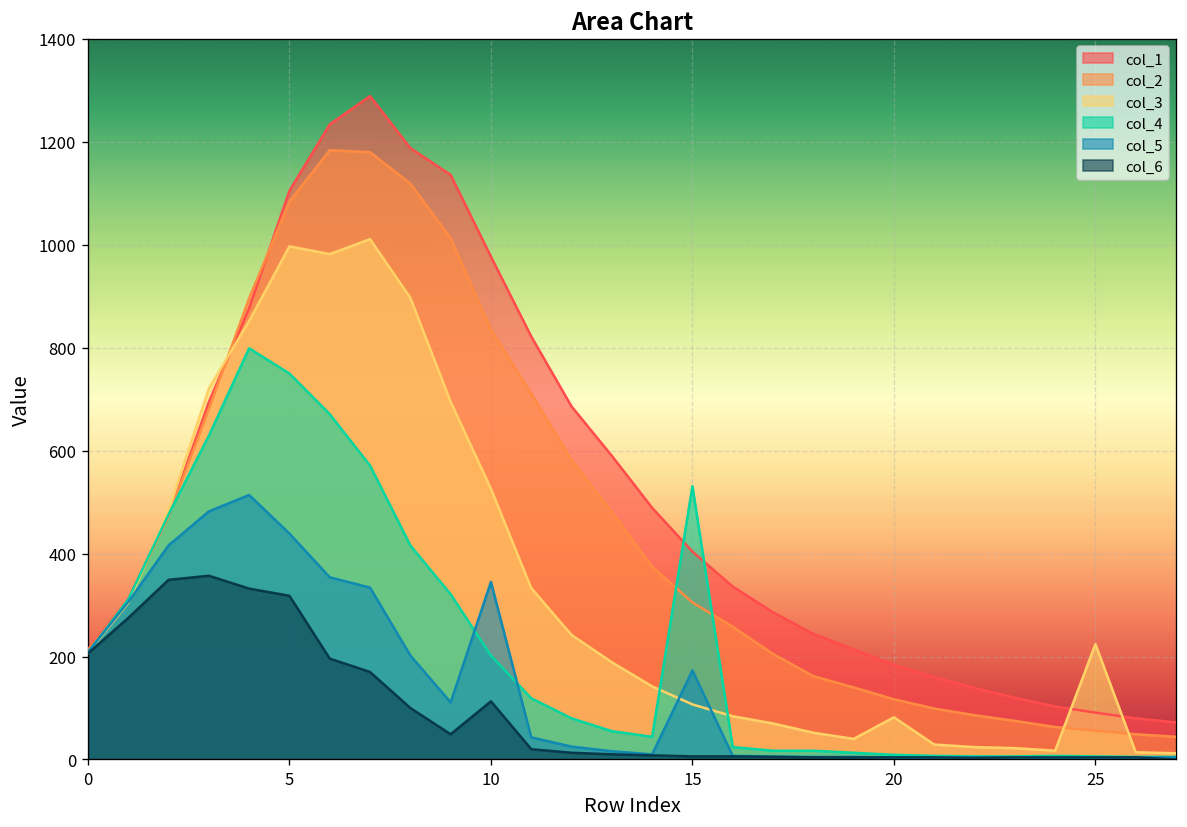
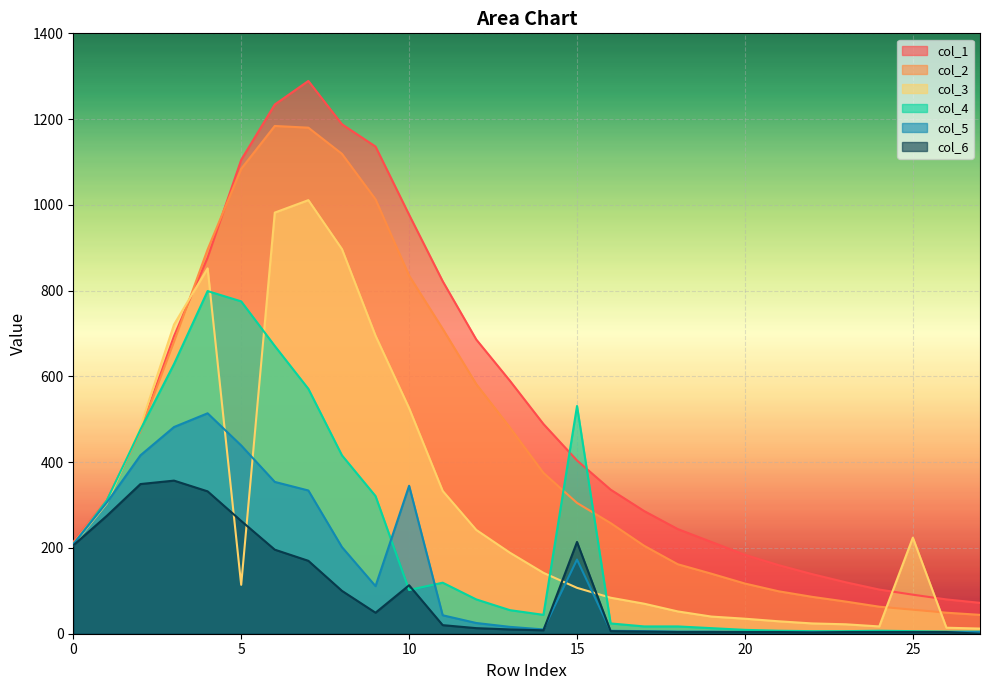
col_3, 5: 1000 -> 110
col_4, 5: 750 -> 780
col_6, 5: 320 -> 260
col_4, 10: 200 -> 100
col_6, 15: 10 -> 210
col_3, 20: 80 -> 40
